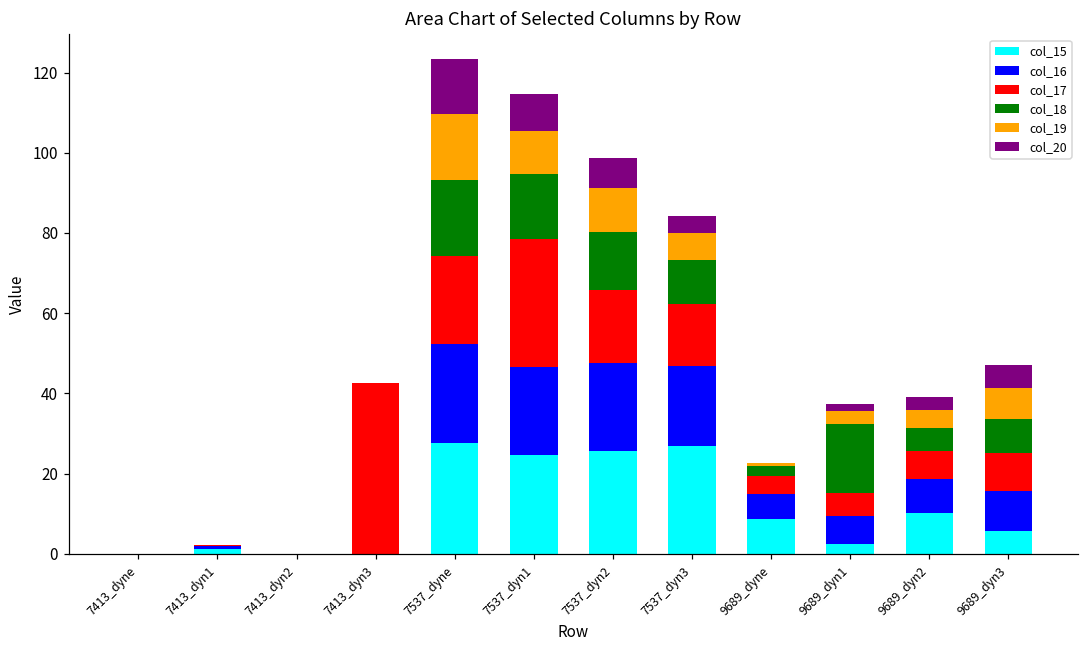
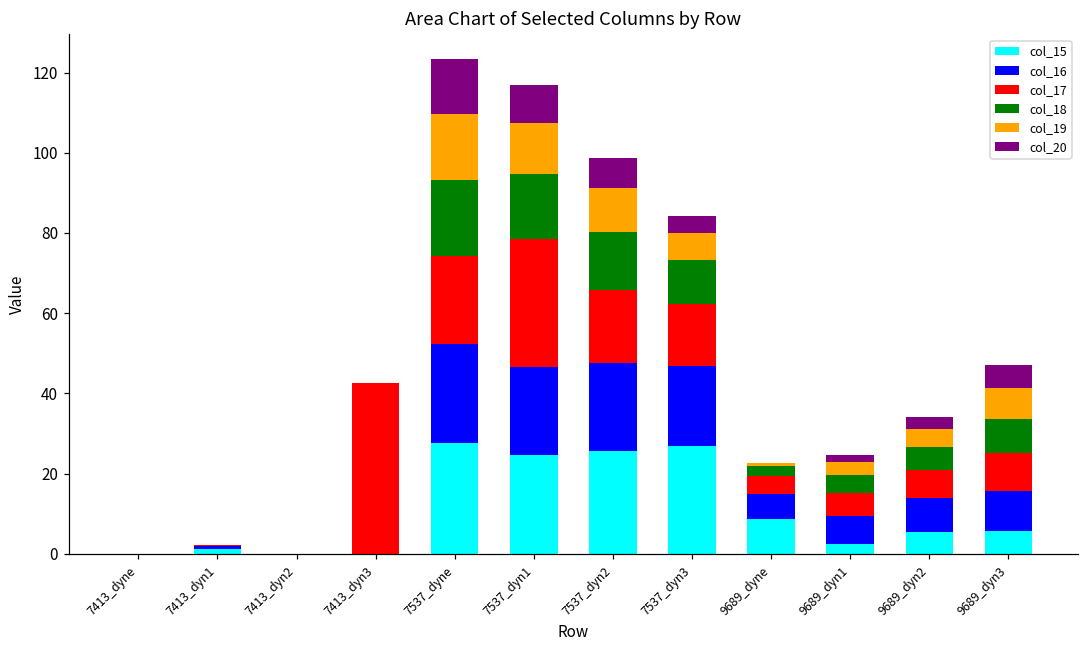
col_19, 7537_dyn1: 11 -> 13
col_18, 9689_dyn1: 17 -> 4
col_15, 9689_dyn2: 10 -> 5
